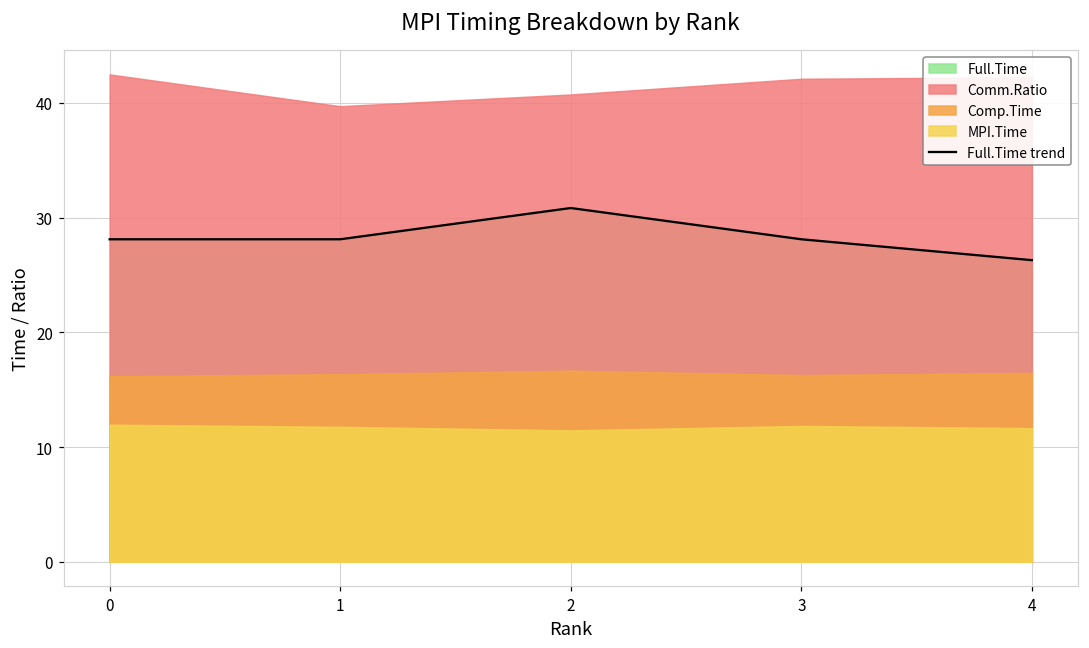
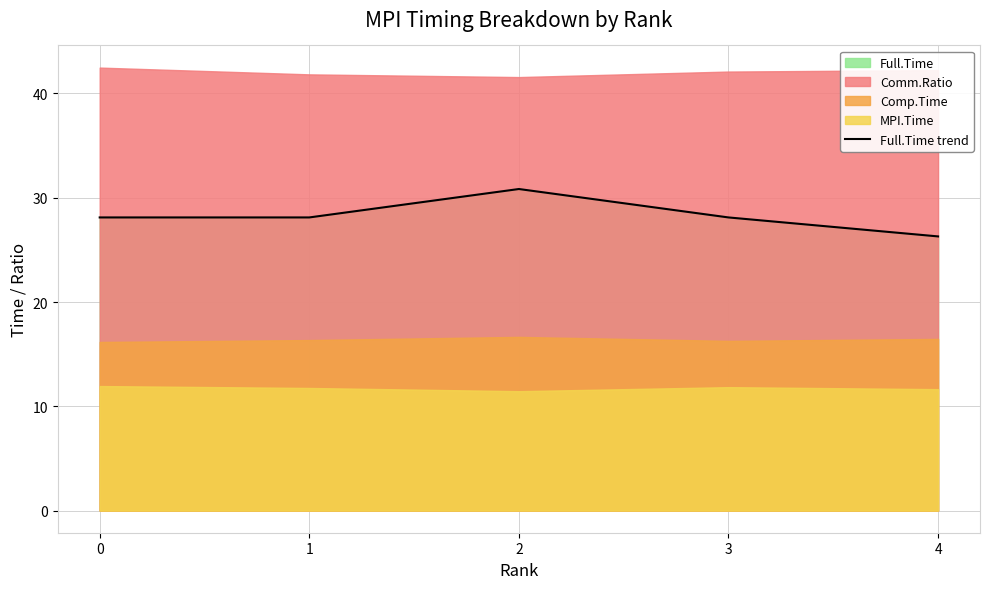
Comm.Ratio, 1: 39.7 -> 41.8
Comm.Ratio, 2: 40.7 -> 41.6
